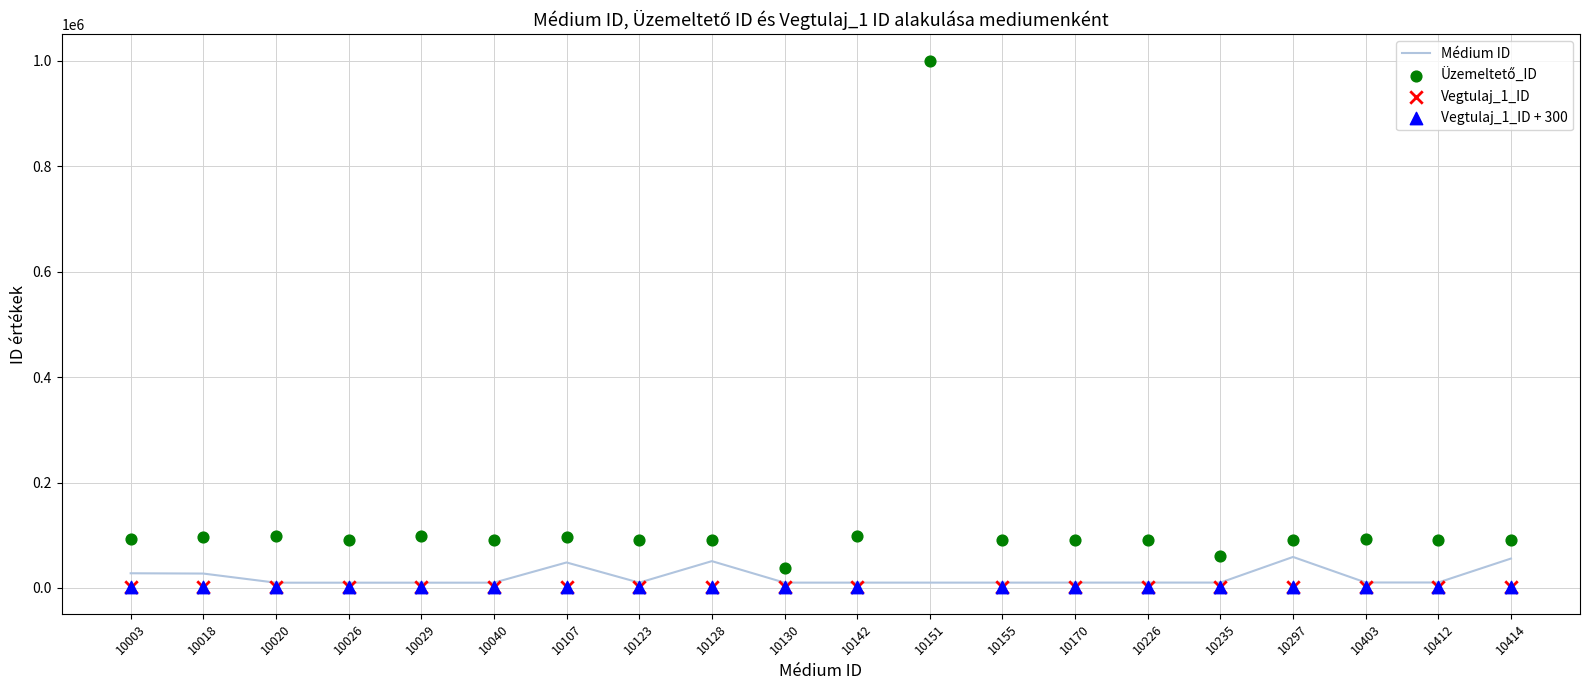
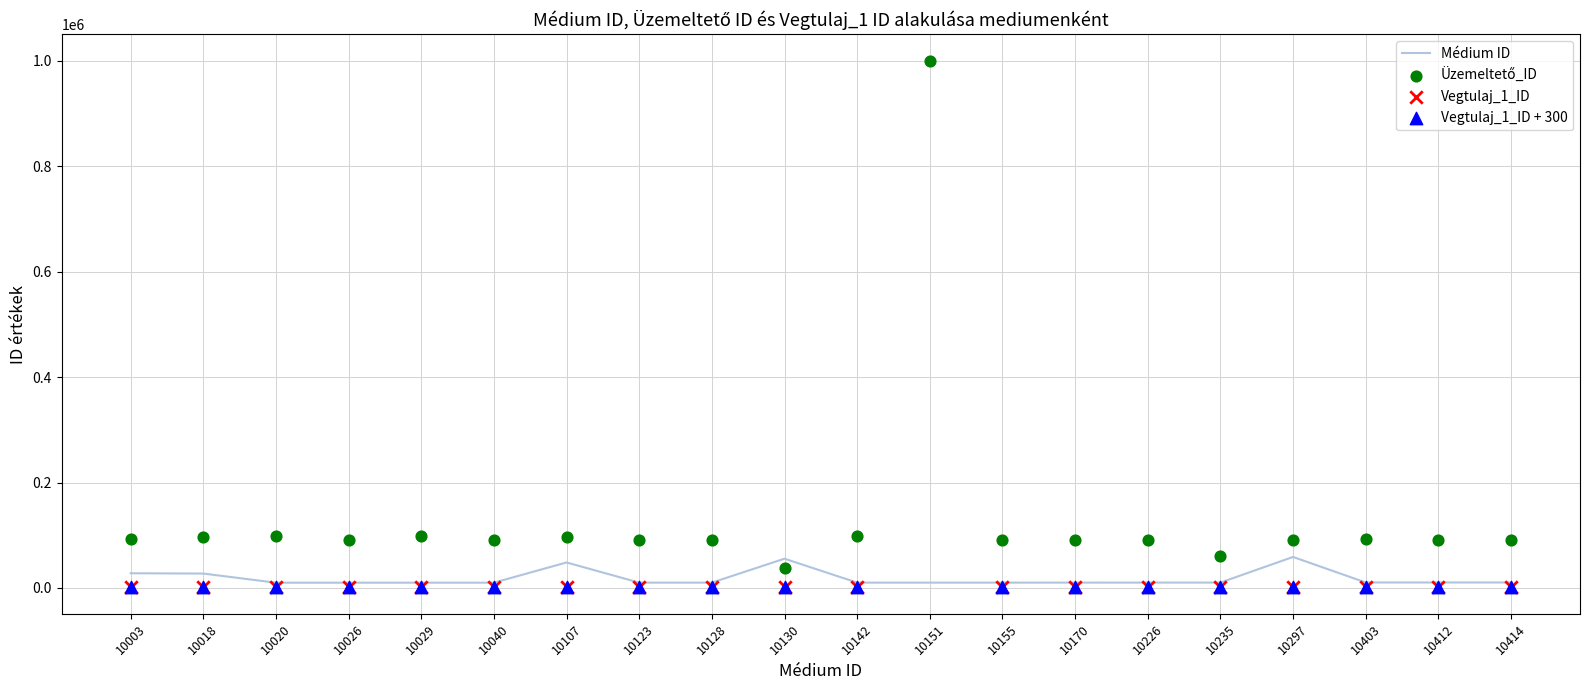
Médium ID, 10128: 50000 -> 10000
Médium ID, 10130: 10000 -> 60000
Médium ID, 10414: 60000 -> 10000
